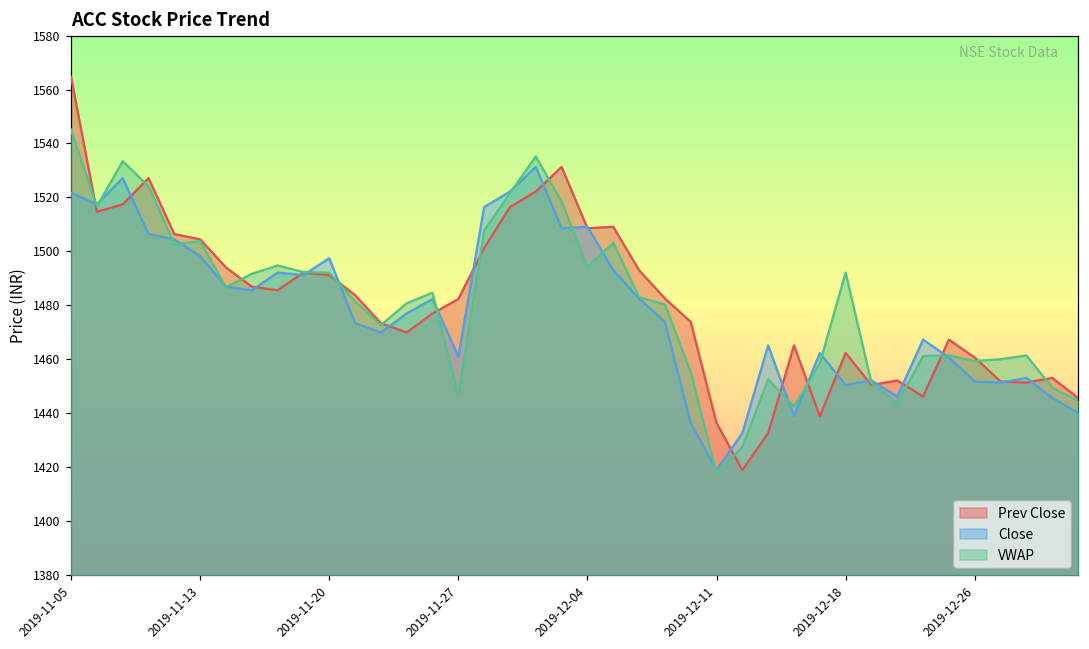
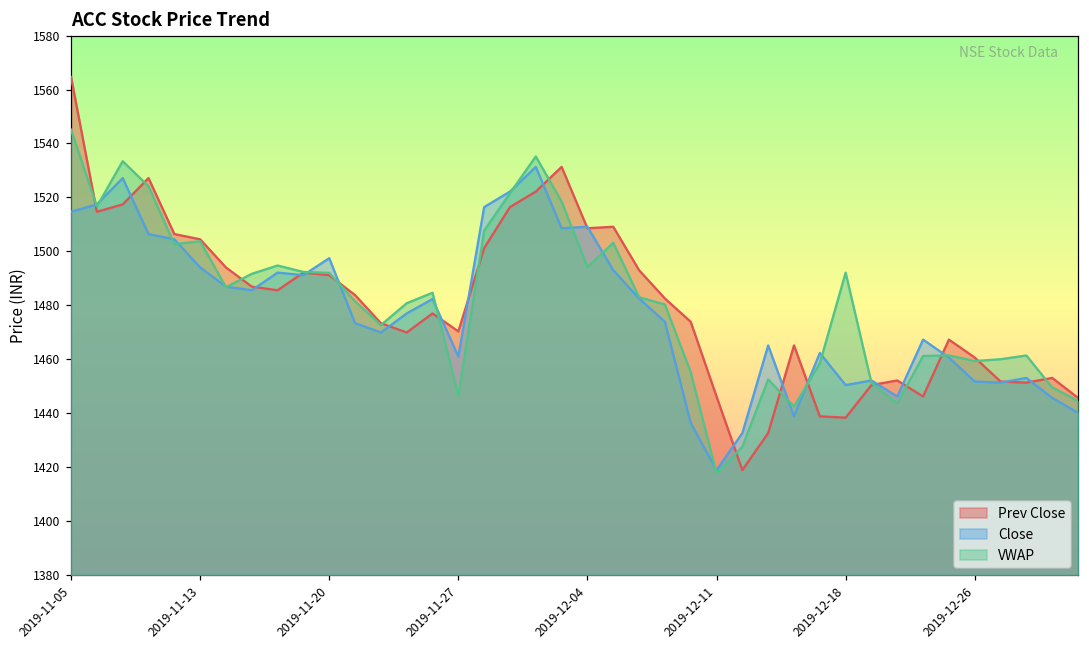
Close, 2019-11-05: 1522 -> 1515
Close, 2019-11-13: 1498 -> 1494
Prev Close, 2019-11-27: 1482 -> 1470
Prev Close, 2019-12-11: 1436 -> 1446
Prev Close, 2019-12-18: 1462 -> 1438
